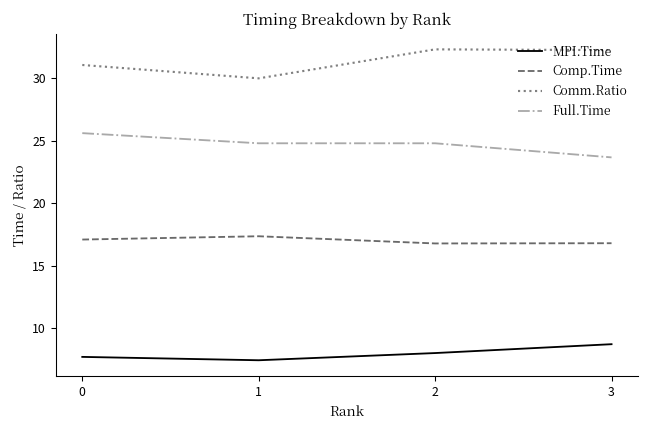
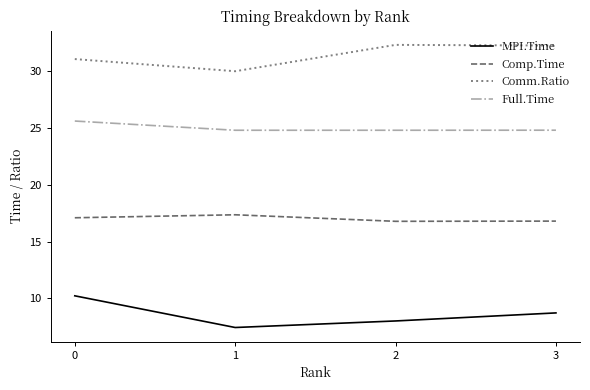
MPI.Time, 0: 7.7 -> 10.2
Full.Time, 3: 23.7 -> 24.8
